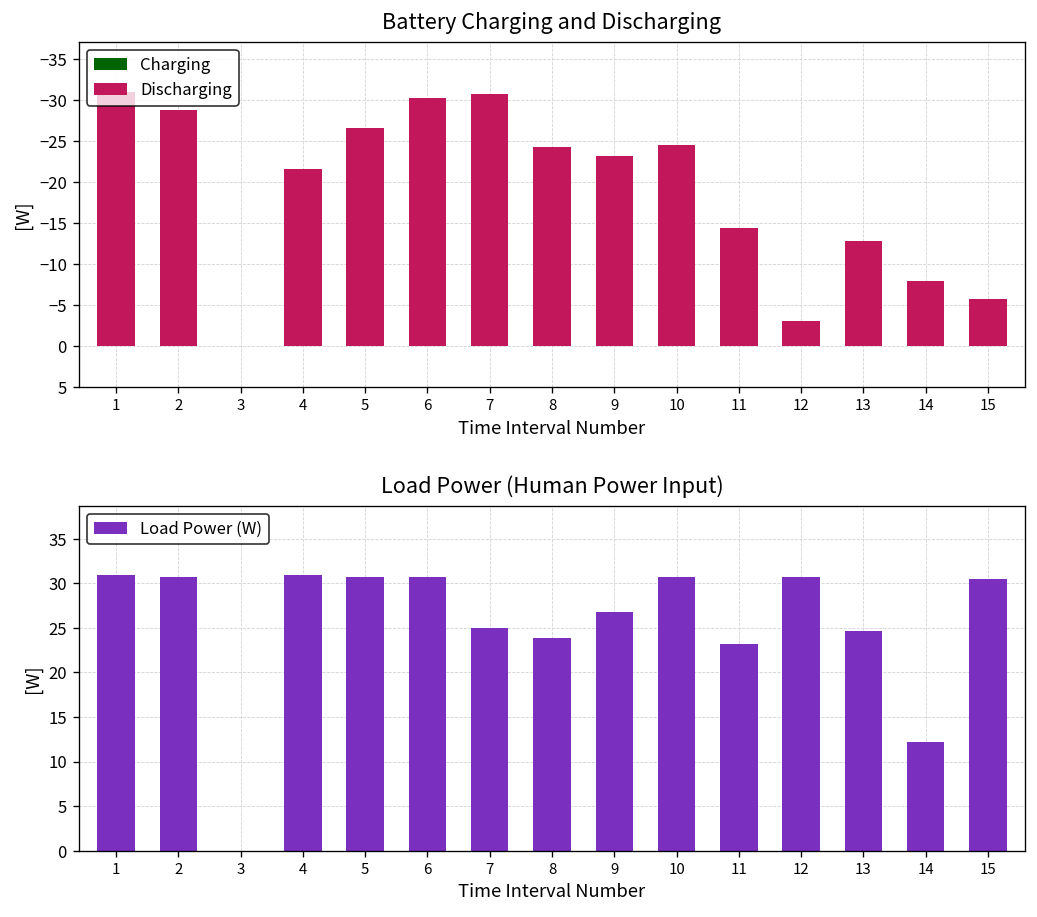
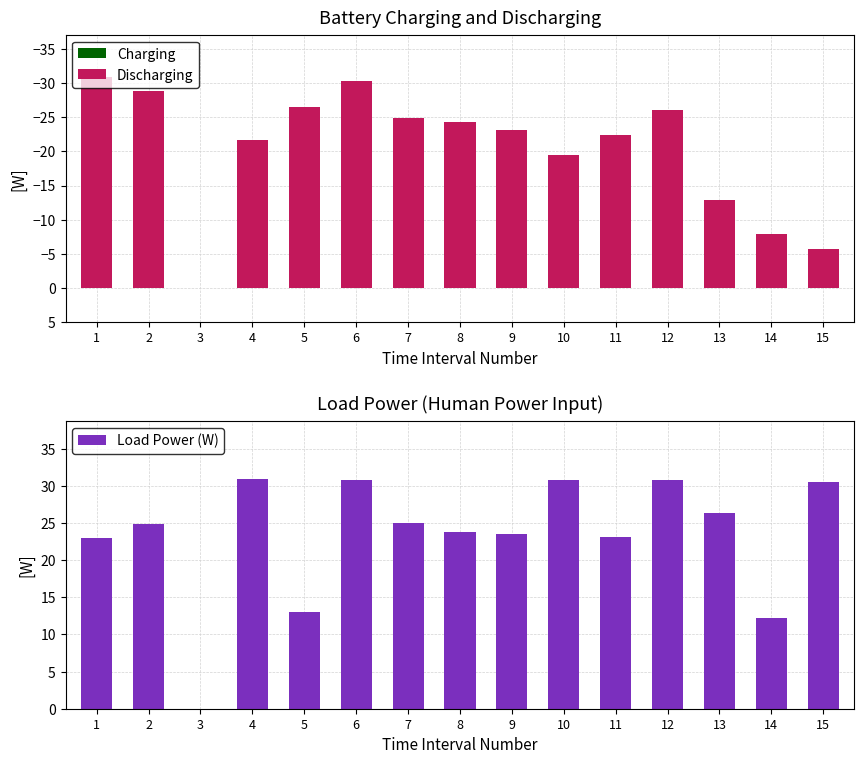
Battery Charging and Discharging, Discharging, 7: -31 -> -25
Battery Charging and Discharging, Discharging, 10: -24 -> -20
Battery Charging and Discharging, Discharging, 11: -14 -> -22
Battery Charging and Discharging, Discharging, 12: -3 -> -26
Load Power (Human Power Input), 1: 31 -> 23
Load Power (Human Power Input), 2: 31 -> 25
Load Power (Human Power Input), 5: 31 -> 13
Load Power (Human Power Input), 9: 27 -> 24
Load Power (Human Power Input), 13: 25 -> 26
